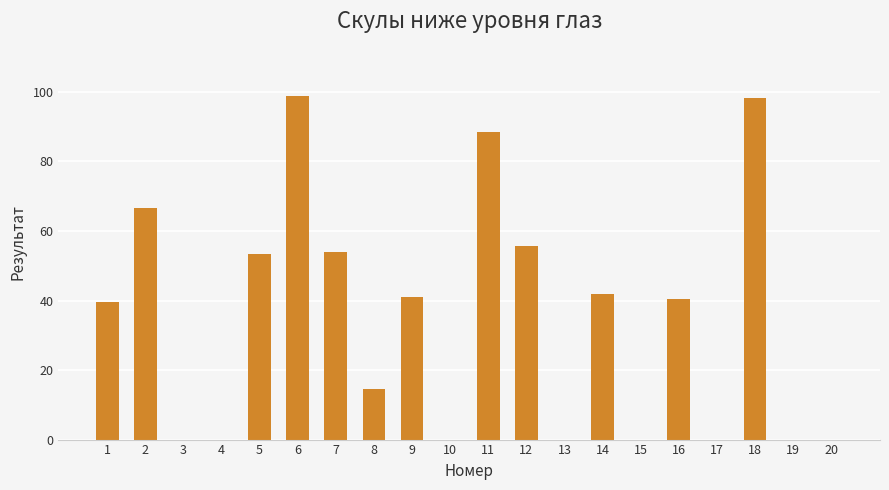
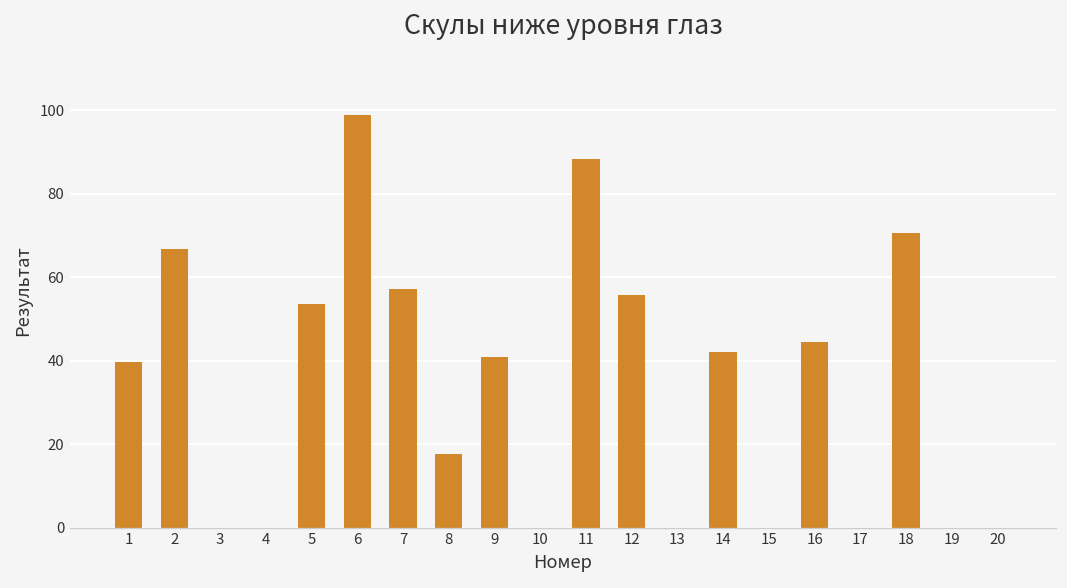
7: 54 -> 57
8: 15 -> 18
16: 41 -> 44
18: 98 -> 71
